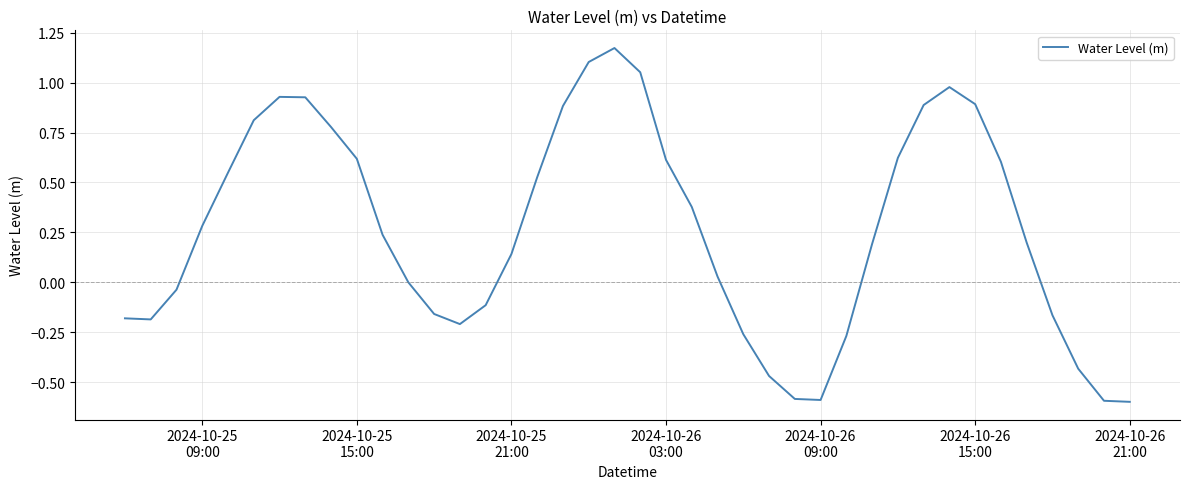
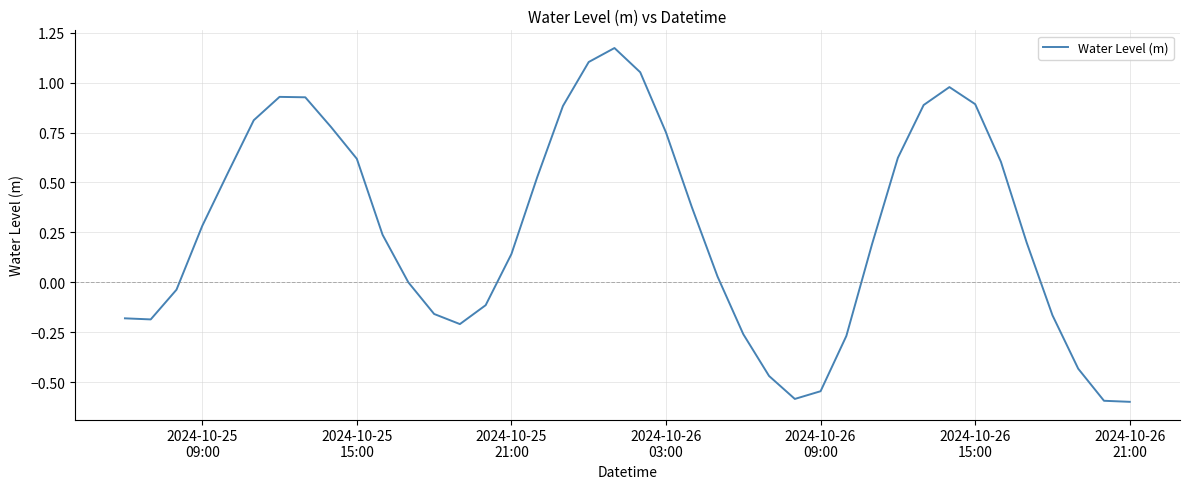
2024-10-26 03:00: 0.61 -> 0.75
2024-10-26 09:00: -0.59 -> -0.54
